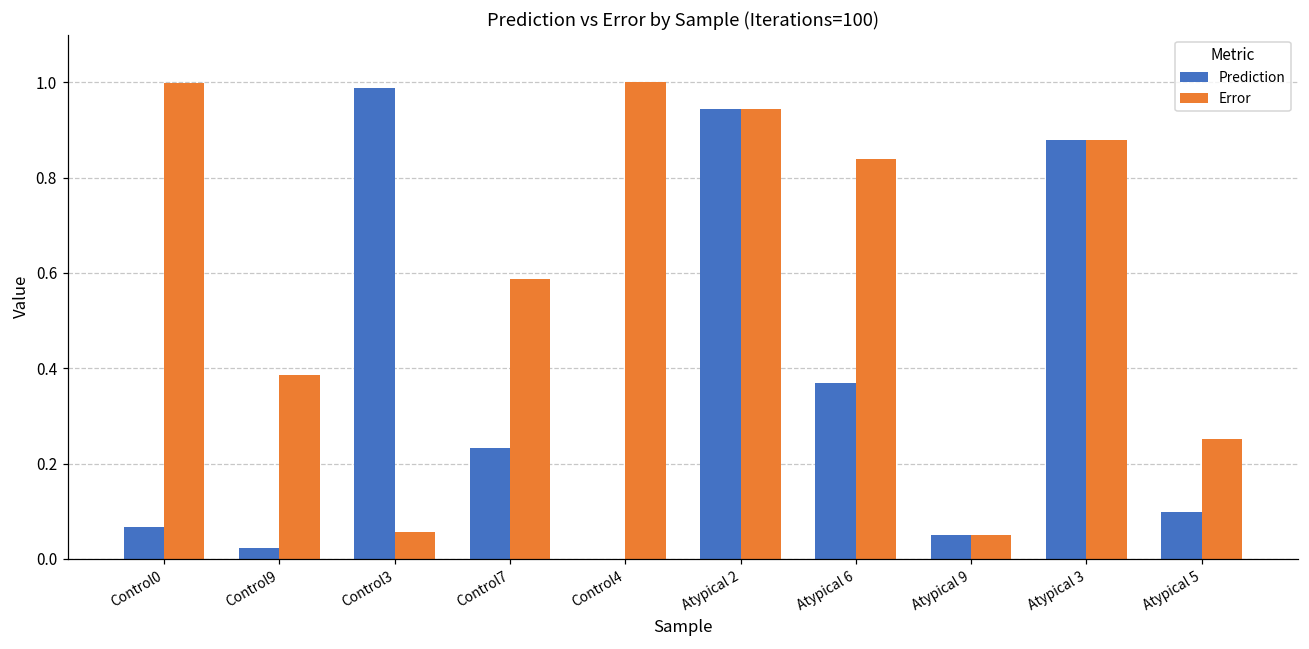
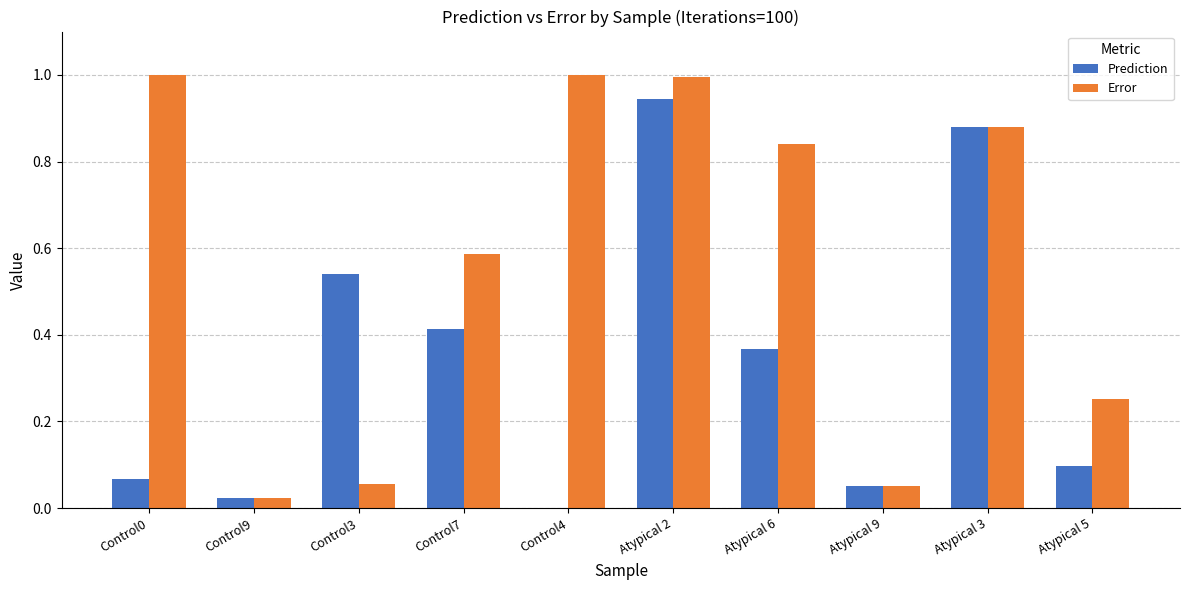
Error, Control9: 0.39 -> 0.02
Prediction, Control3: 0.99 -> 0.54
Prediction, Control7: 0.23 -> 0.41
Error, Atypical 2: 0.94 -> 1.00
